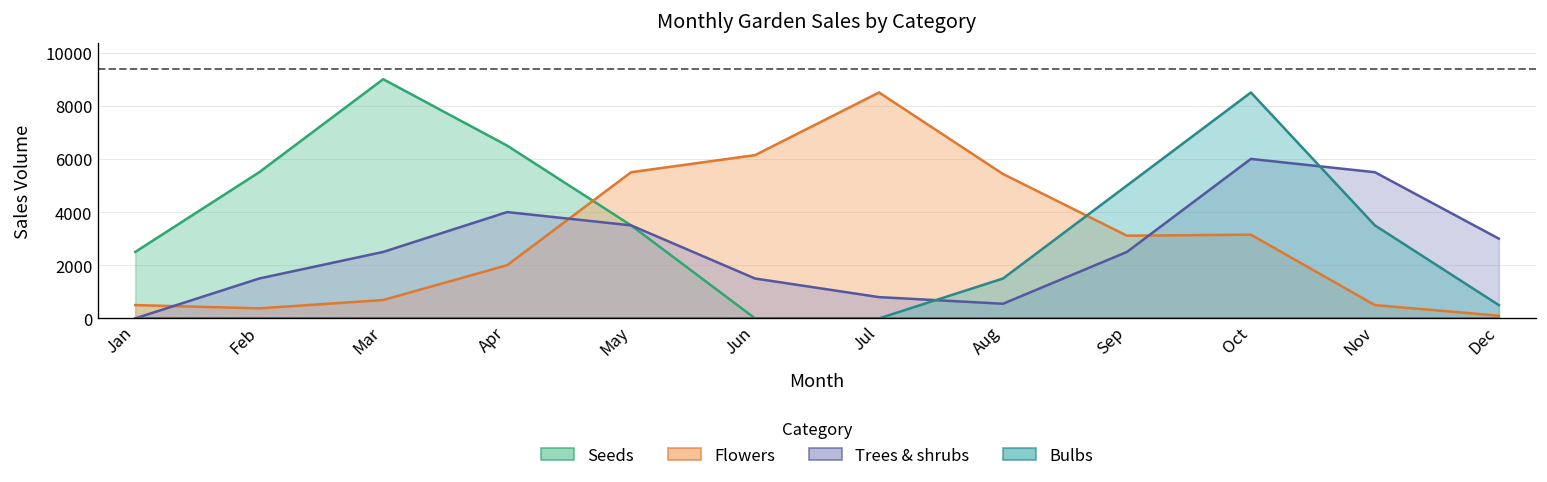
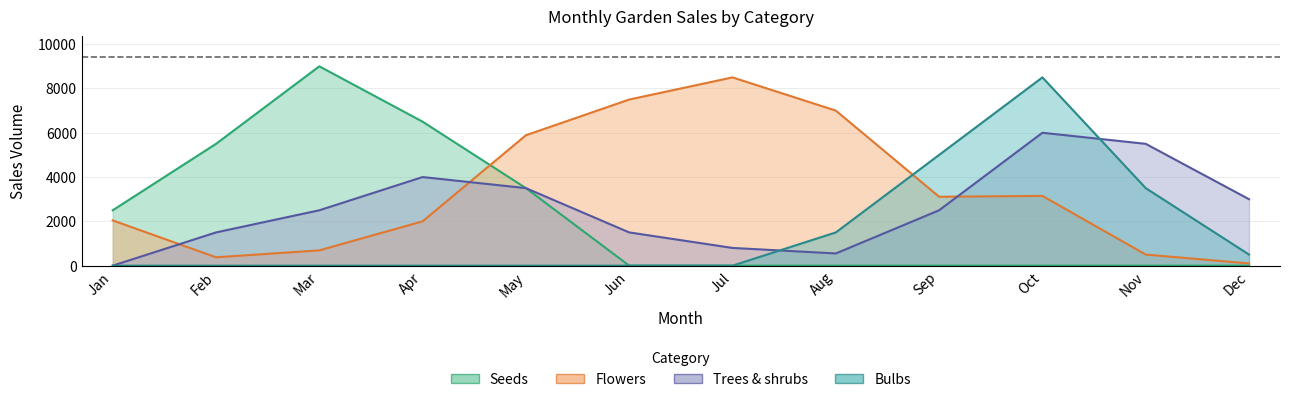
Flowers, Jan: 500 -> 2000
Flowers, May: 5500 -> 5900
Flowers, Jun: 6100 -> 7500
Flowers, Aug: 5400 -> 7000
